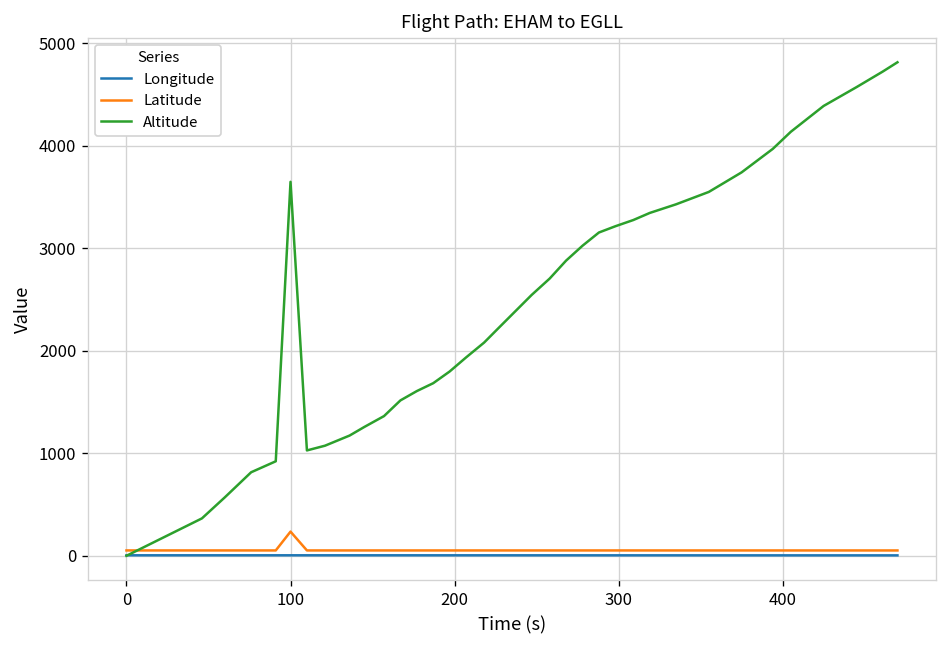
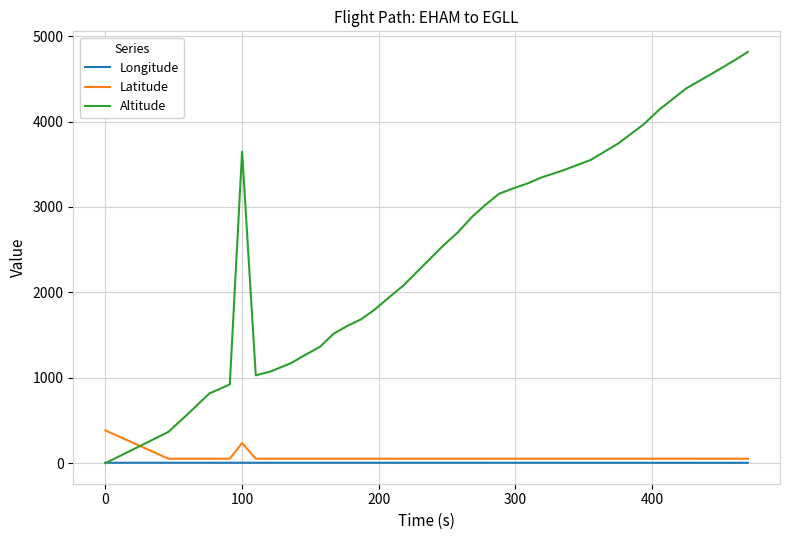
Latitude, 0: 100 -> 400
